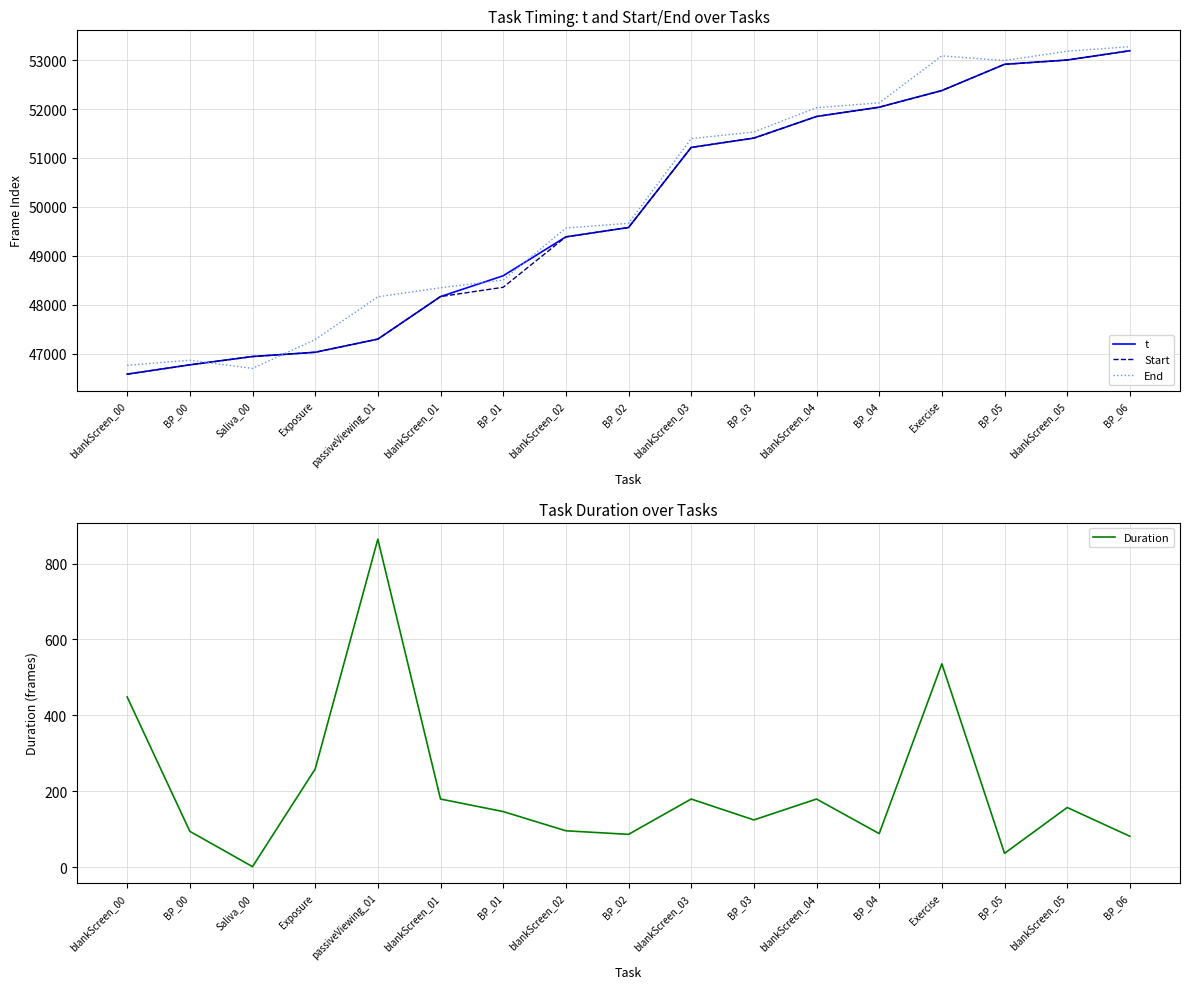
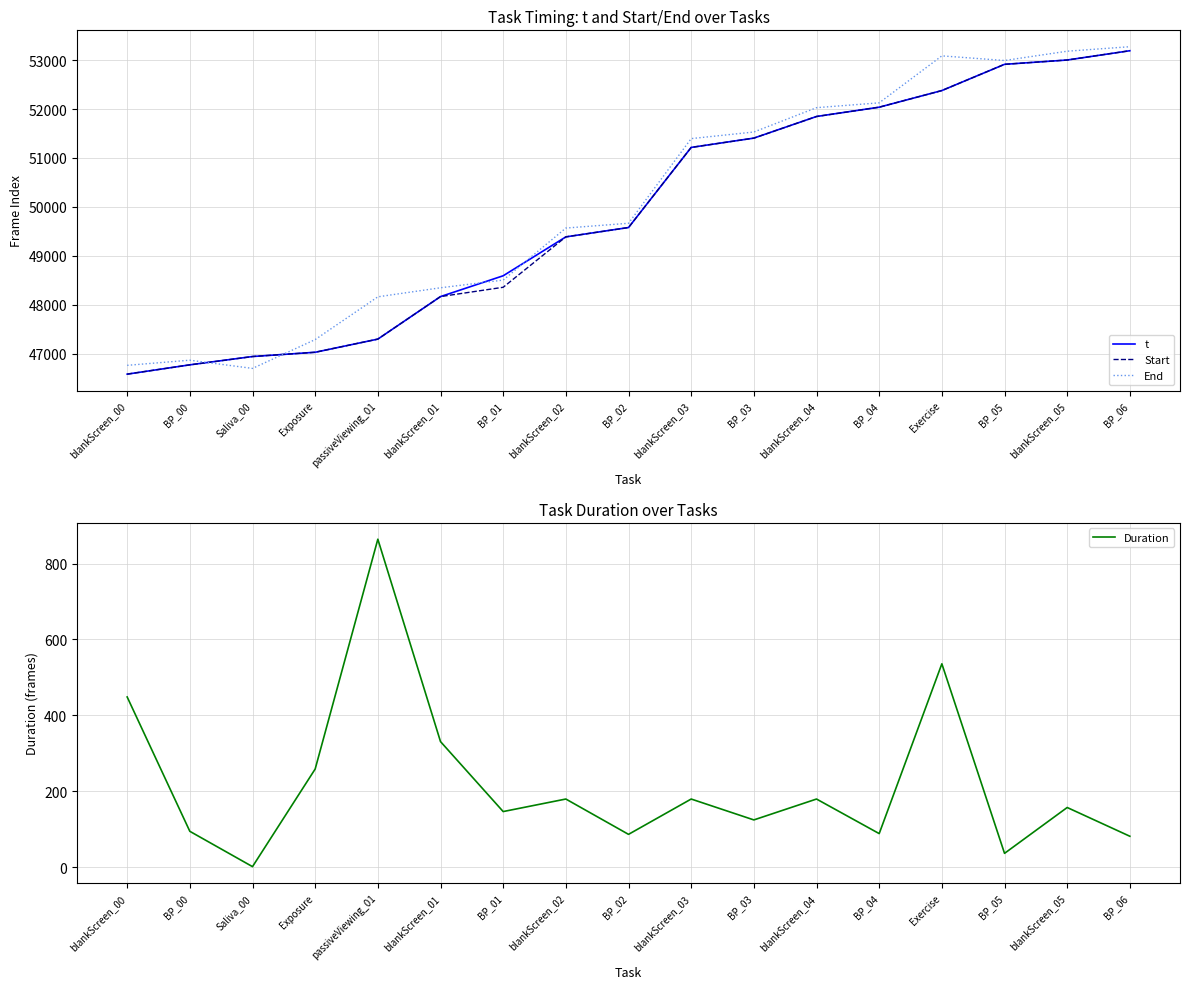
Task Duration over Tasks, blankScreen_01: 180 -> 330
Task Duration over Tasks, blankScreen_02: 100 -> 180
